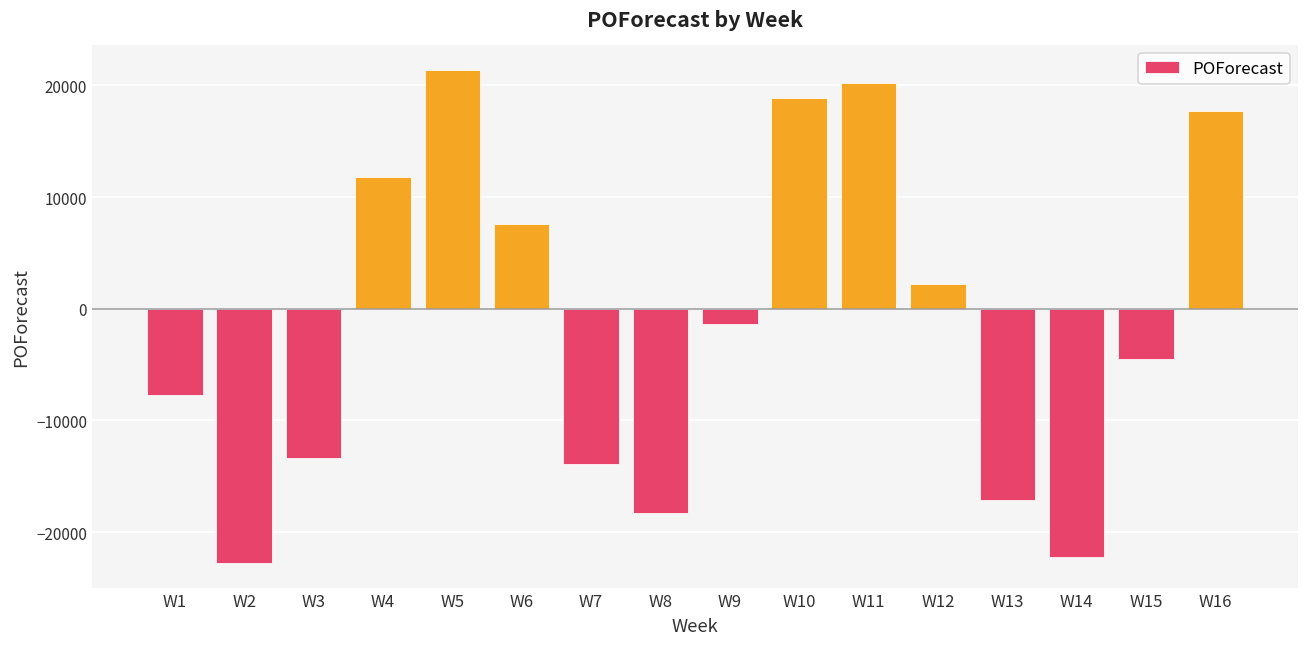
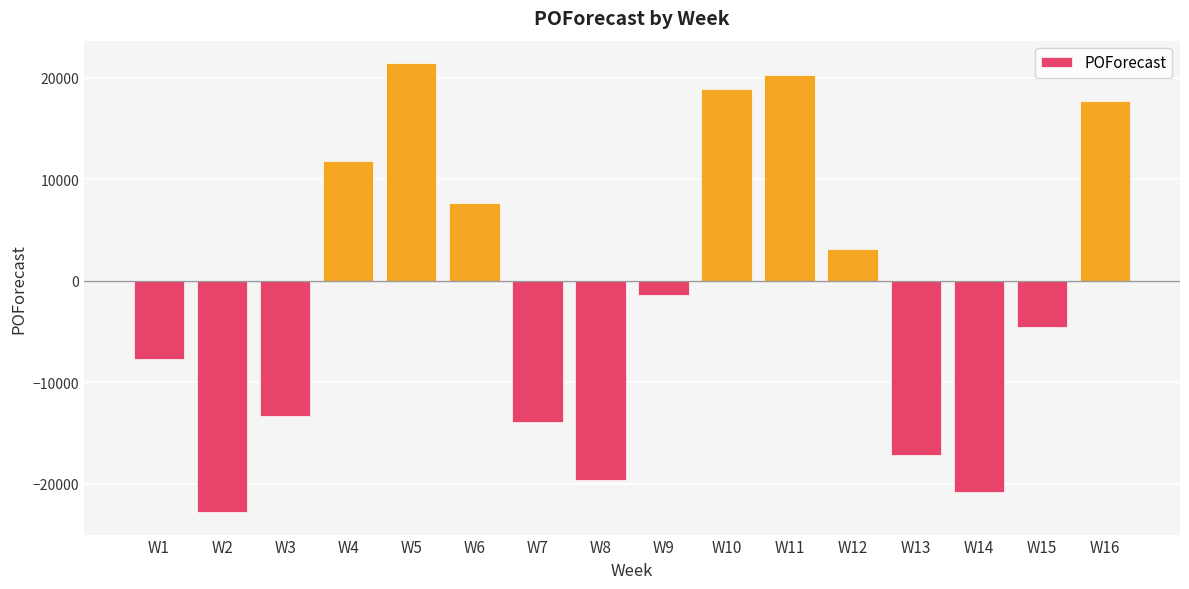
W8: -18300 -> -19600
W12: 2200 -> 3100
W14: -22200 -> -20800
